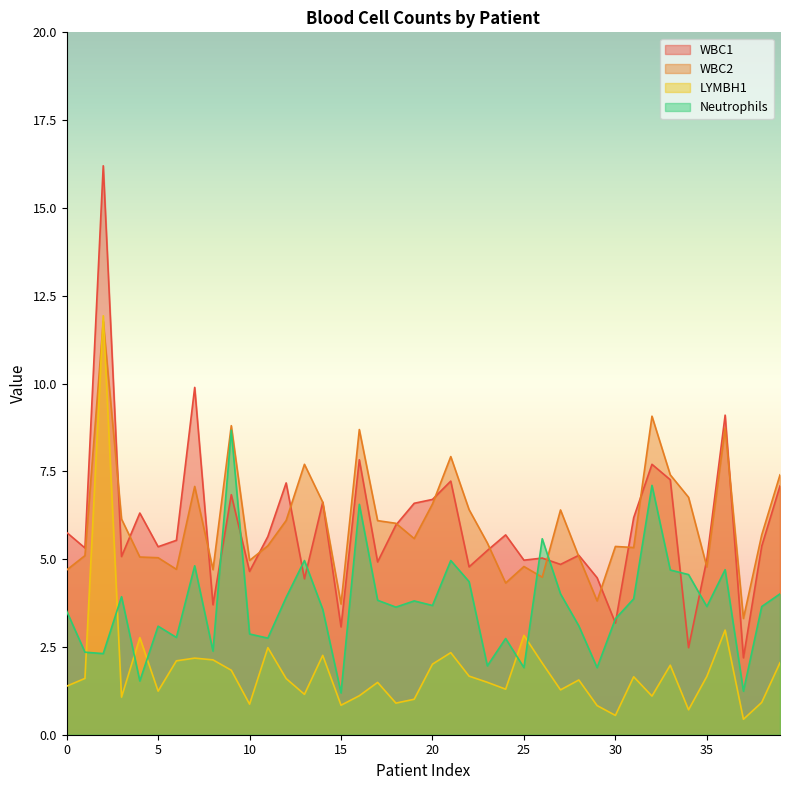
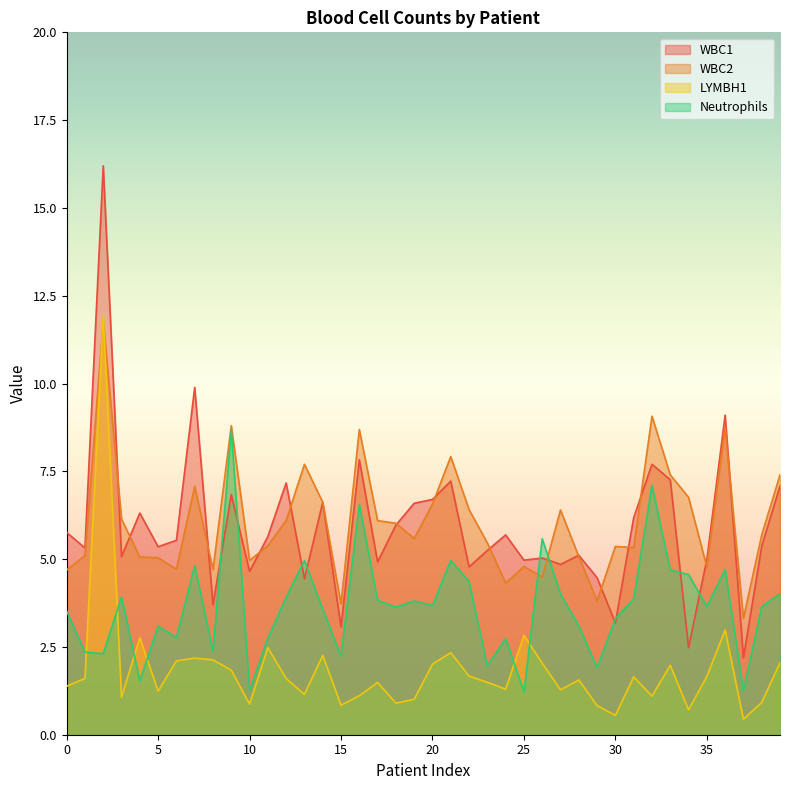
Neutrophils, 10: 2.9 -> 1.3
Neutrophils, 15: 1.2 -> 2.2
Neutrophils, 25: 1.9 -> 1.2
